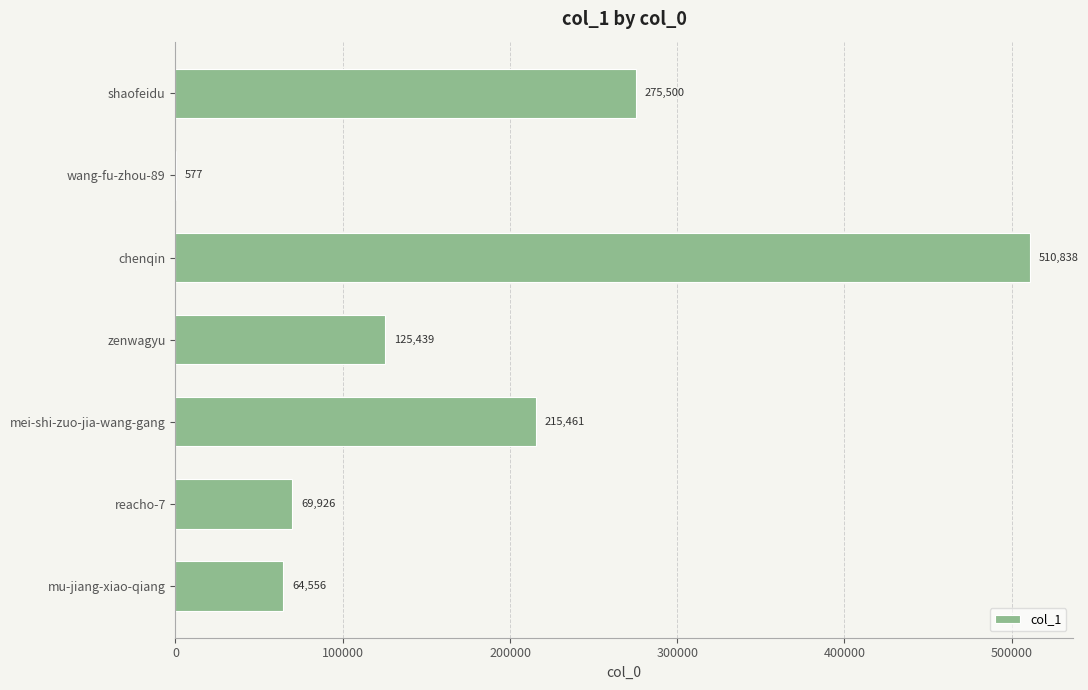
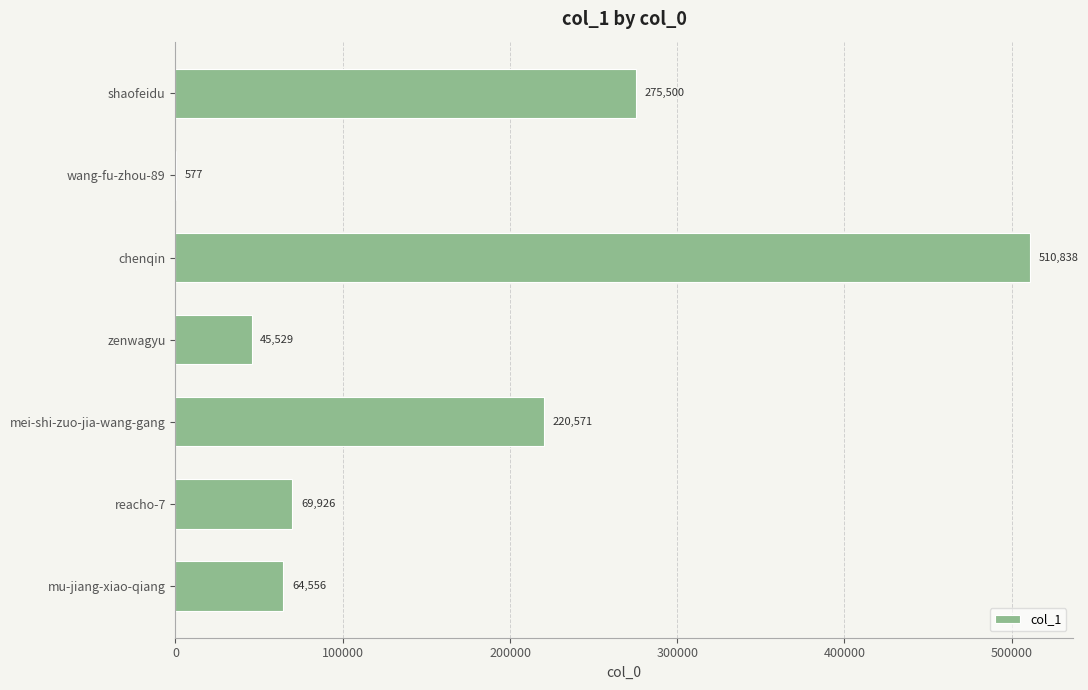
zenwagyu: 125,439 -> 45,529
mei-shi-zuo-jia-wang-gang: 215,461 -> 220,571
